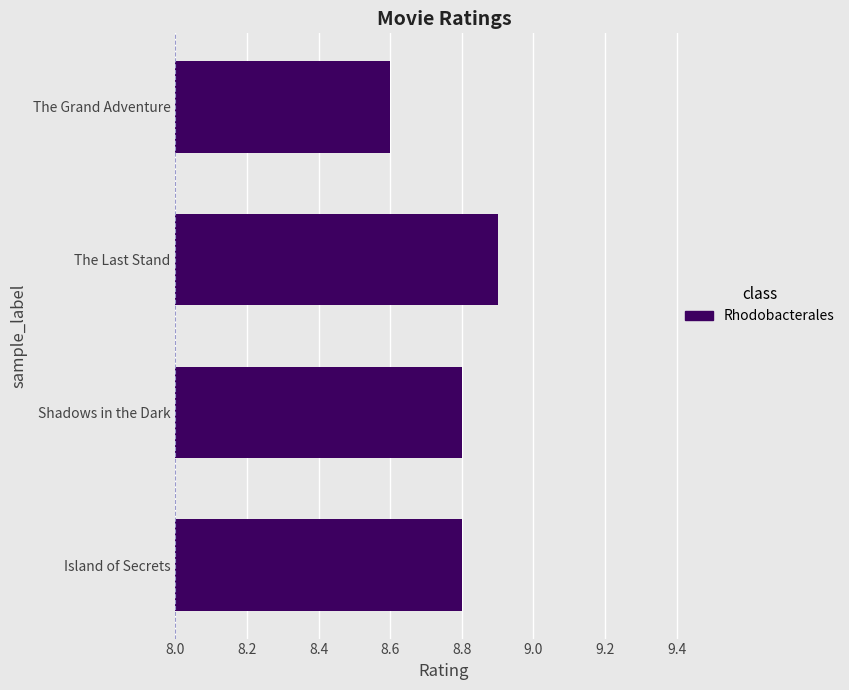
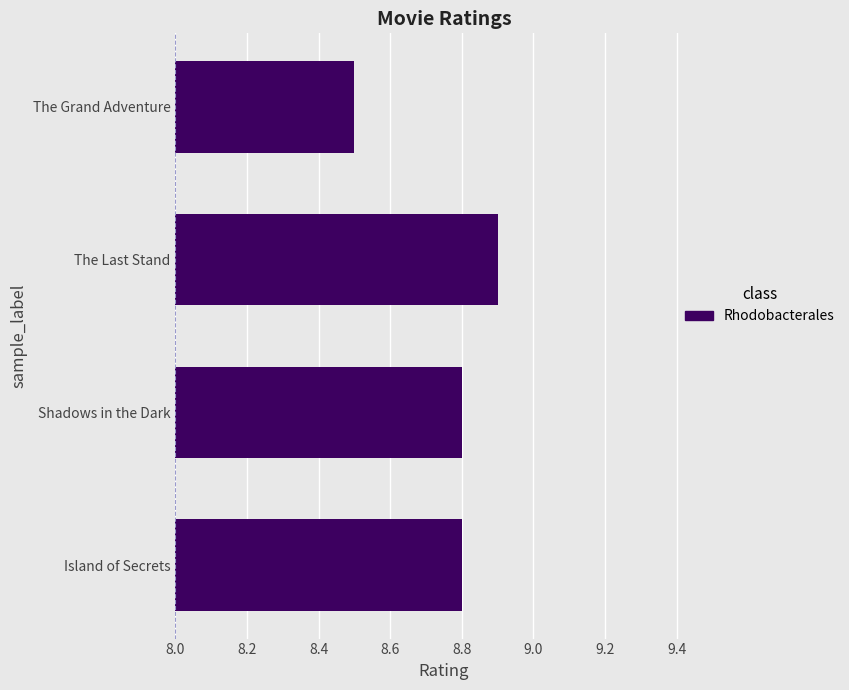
The Grand Adventure: 8.6 -> 8.5
